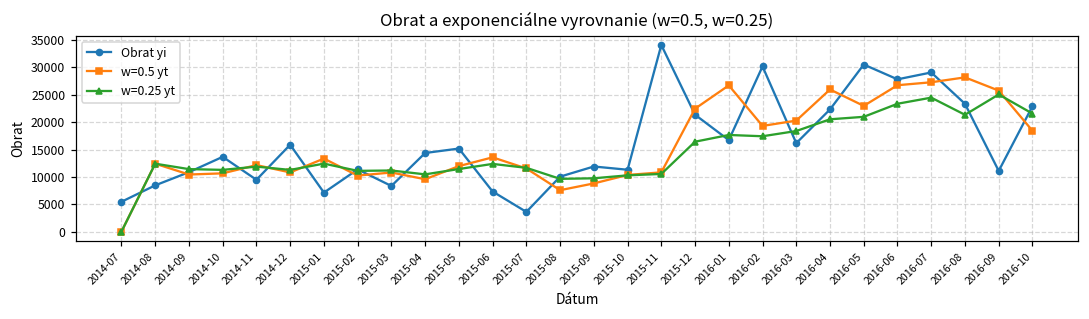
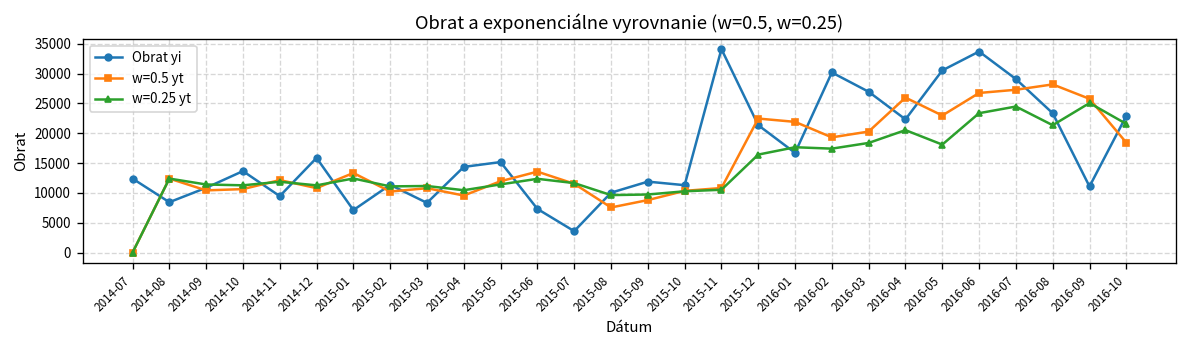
Obrat yi, 2014-07: 5000 -> 12000
w=0.5 yt, 2016-01: 27000 -> 22000
Obrat yi, 2016-03: 16000 -> 27000
w=0.25 yt, 2016-05: 21000 -> 18000
Obrat yi, 2016-06: 28000 -> 34000
